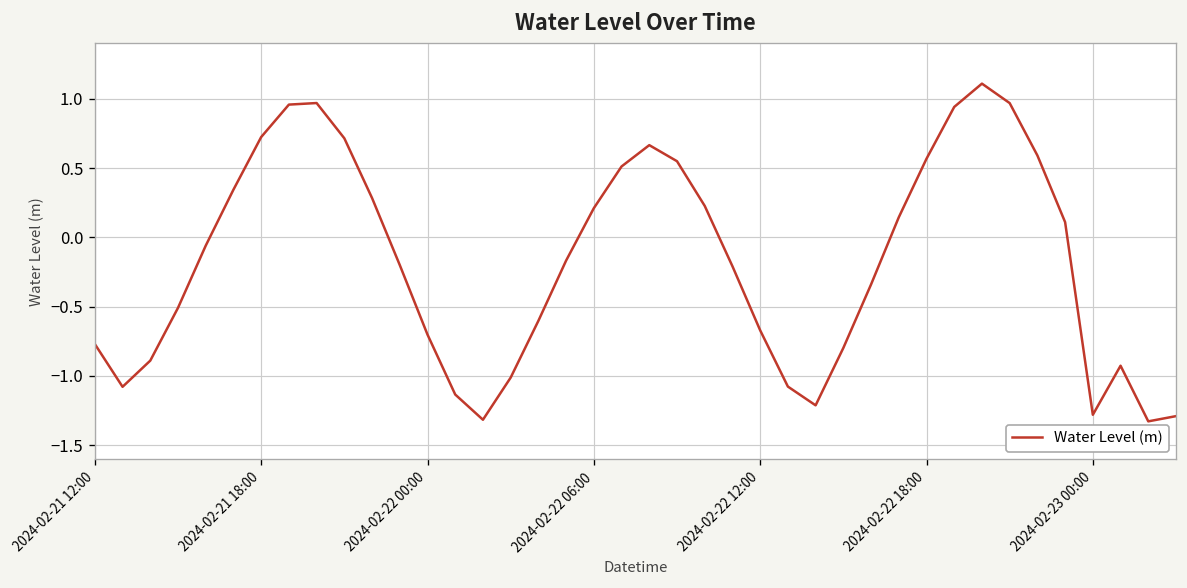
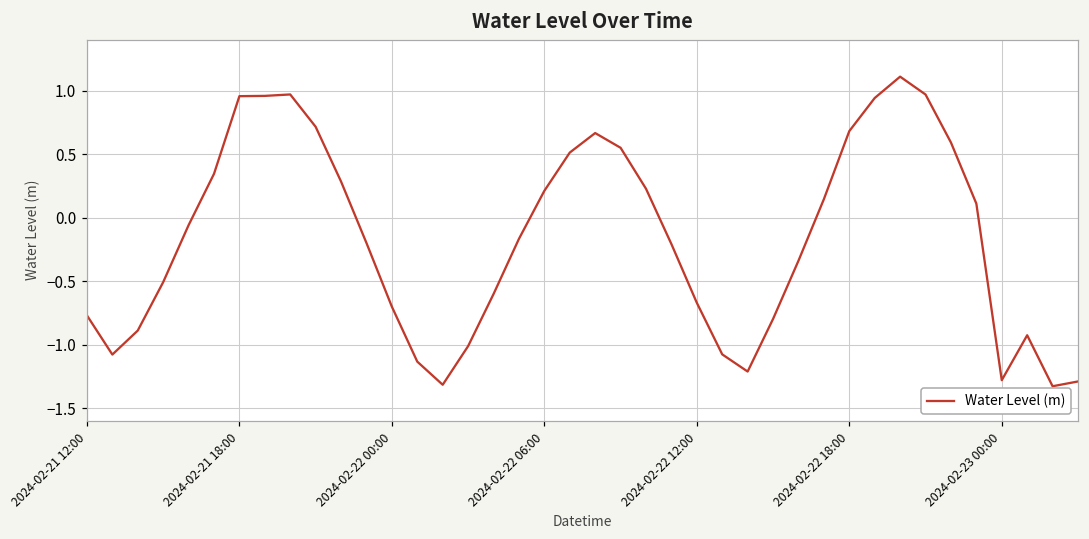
2024-02-21 18:00: 0.72 -> 0.96
2024-02-22 18:00: 0.57 -> 0.68
